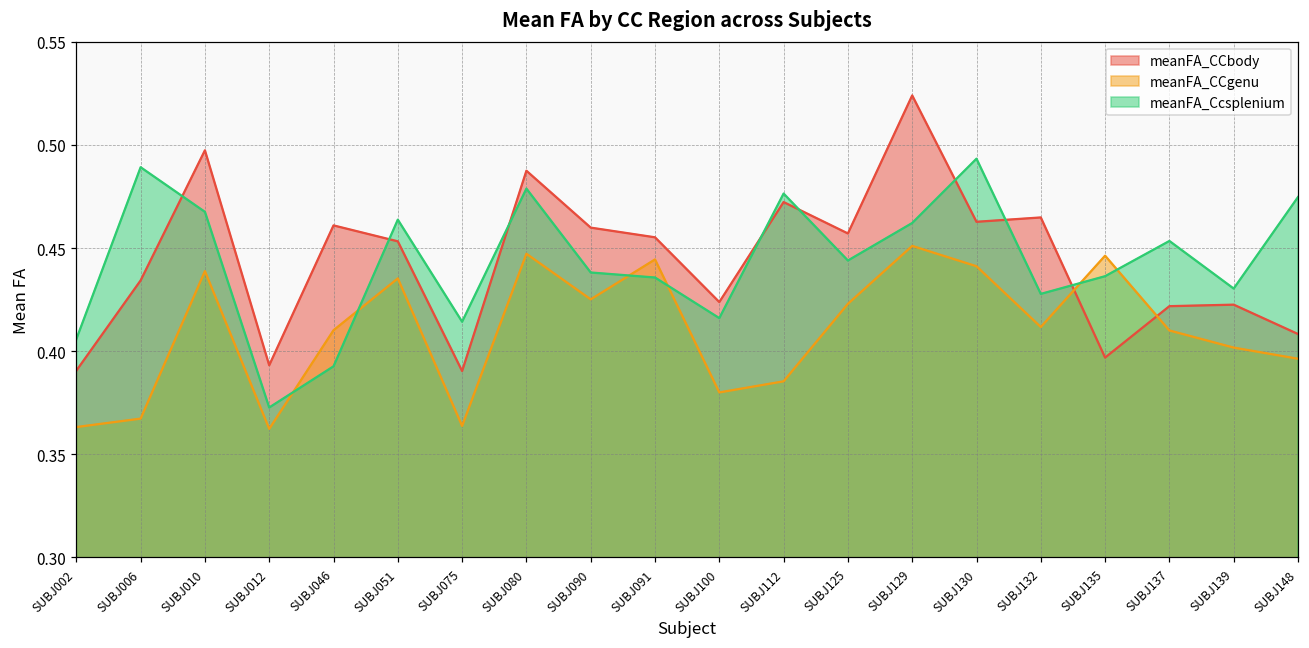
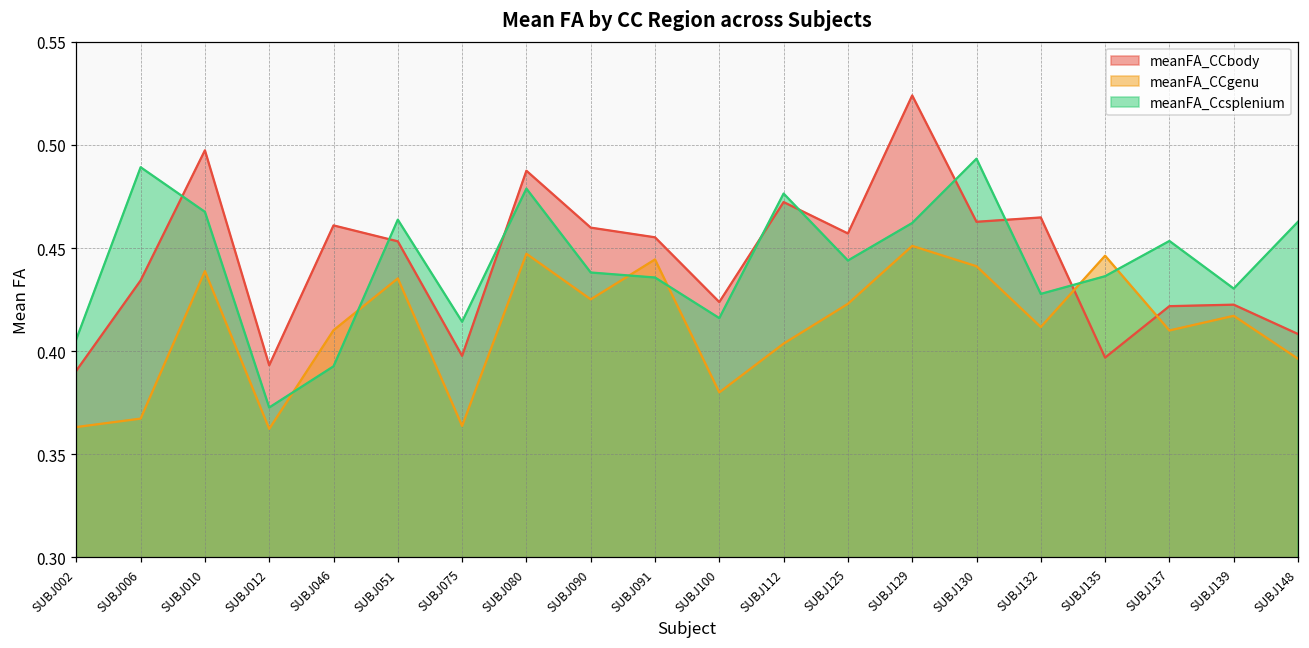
meanFA_CCbody, SUBJ075: 0.390 -> 0.398
meanFA_CCgenu, SUBJ112: 0.385 -> 0.404
meanFA_CCgenu, SUBJ139: 0.402 -> 0.417
meanFA_Ccsplenium, SUBJ148: 0.475 -> 0.463
